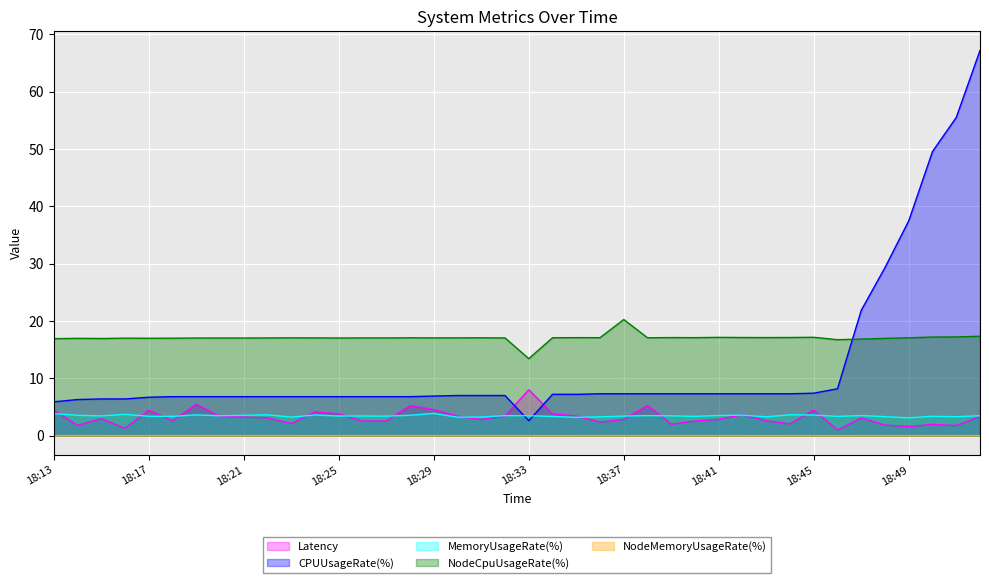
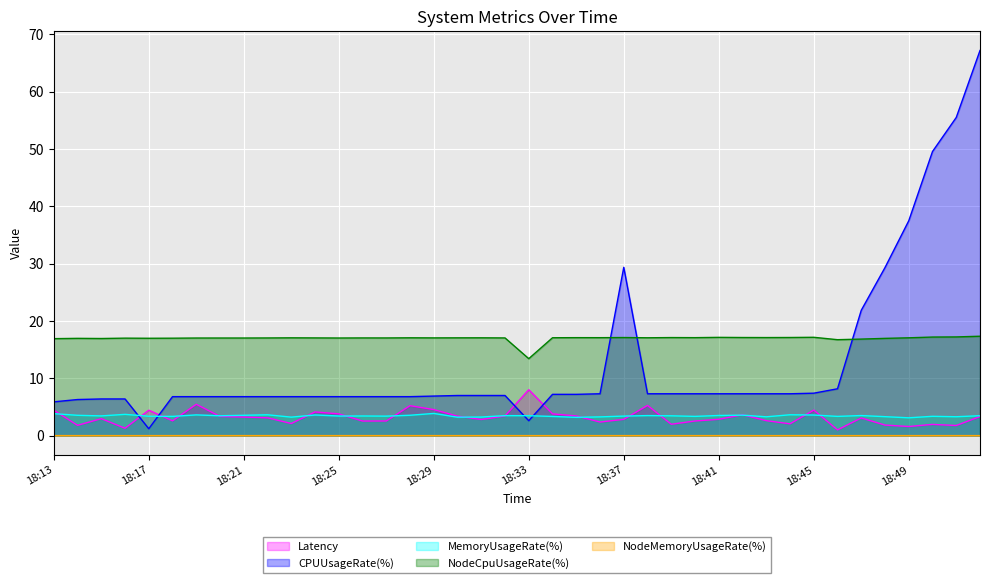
CPUUsageRate(%), 18:17: 7 -> 1
CPUUsageRate(%), 18:37: 7 -> 29
NodeCpuUsageRate(%), 18:37: 20 -> 17
